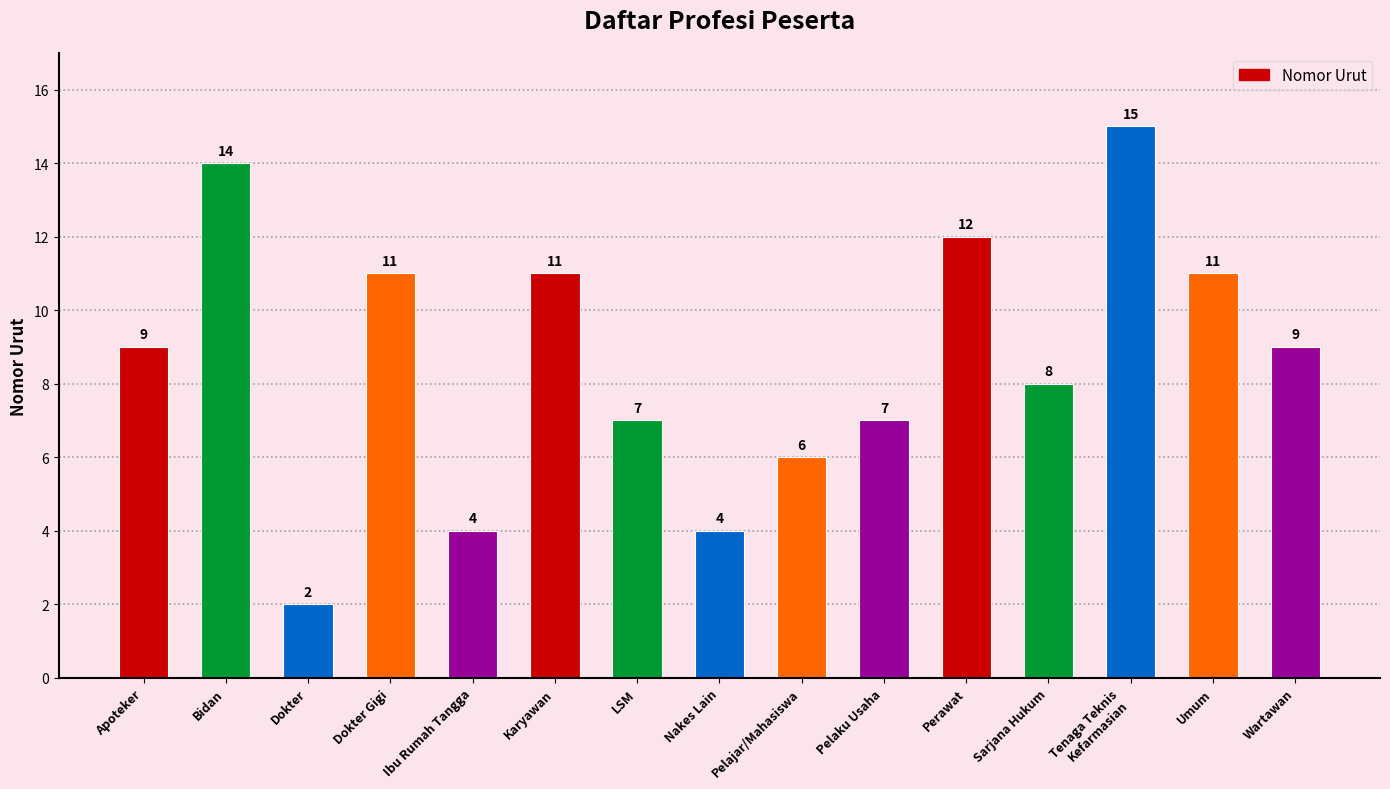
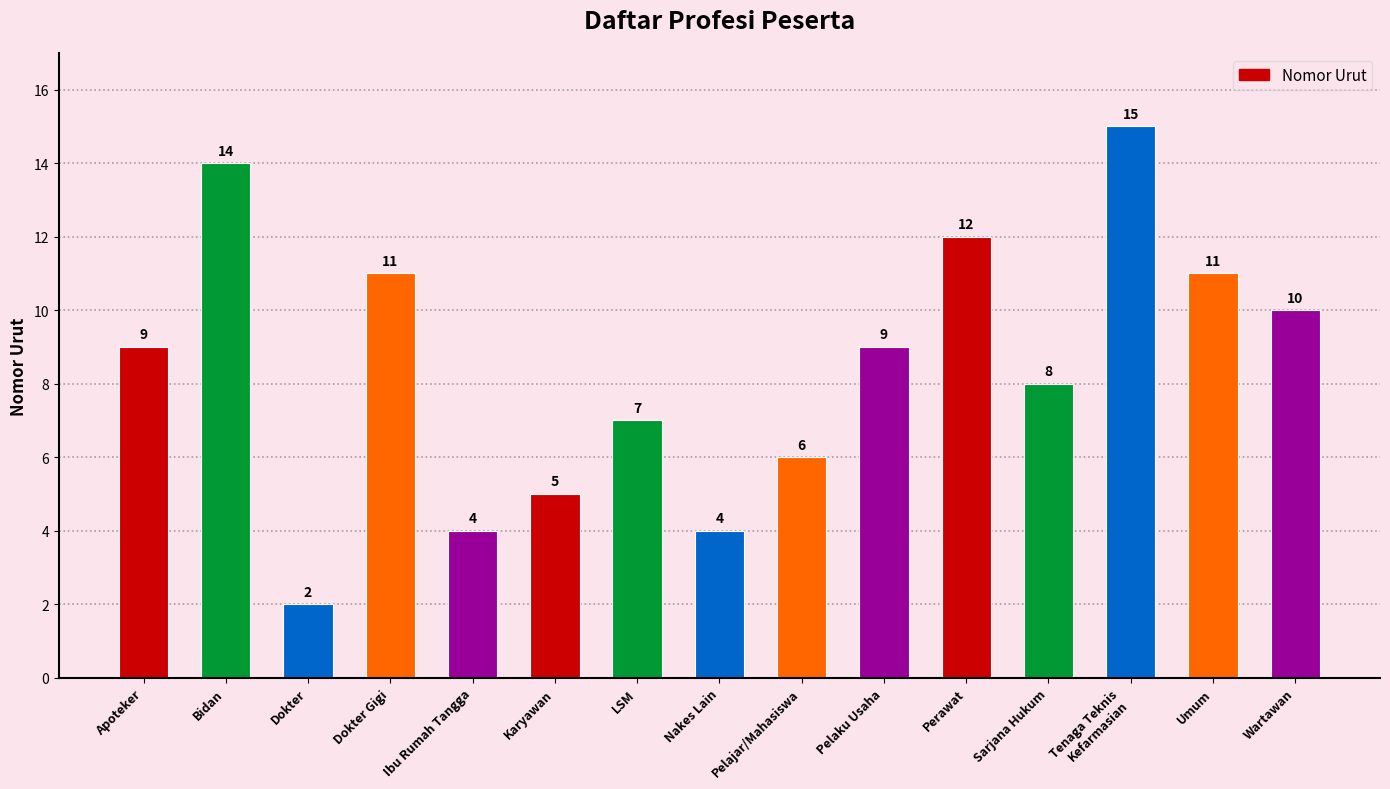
Karyawan: 11 -> 5
Pelaku Usaha: 7 -> 9
Wartawan: 9 -> 10
